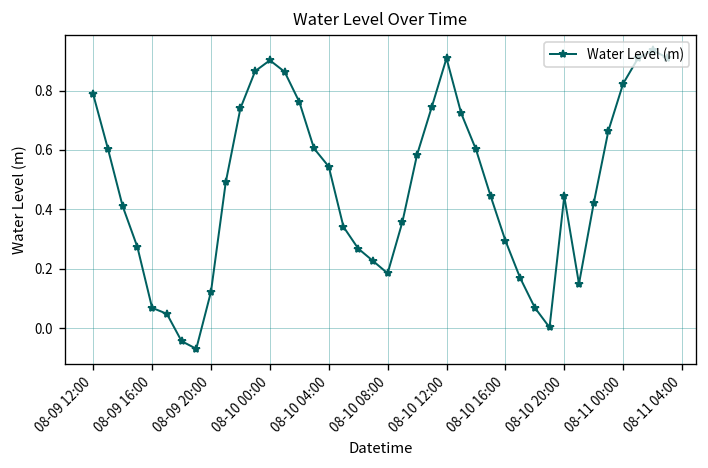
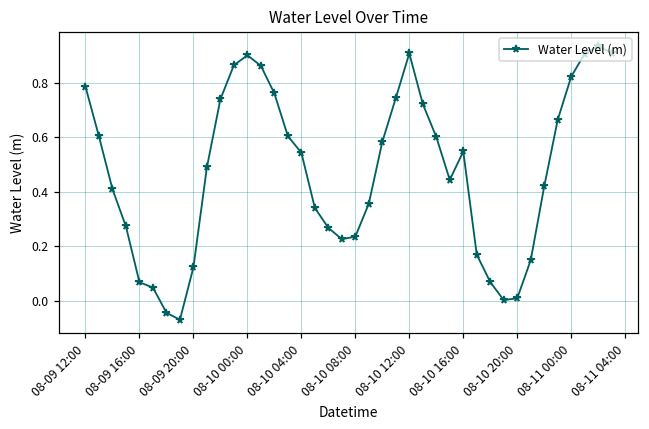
08-10 08:00: 0.19 -> 0.24
08-10 16:00: 0.30 -> 0.55
08-10 20:00: 0.44 -> 0.01
